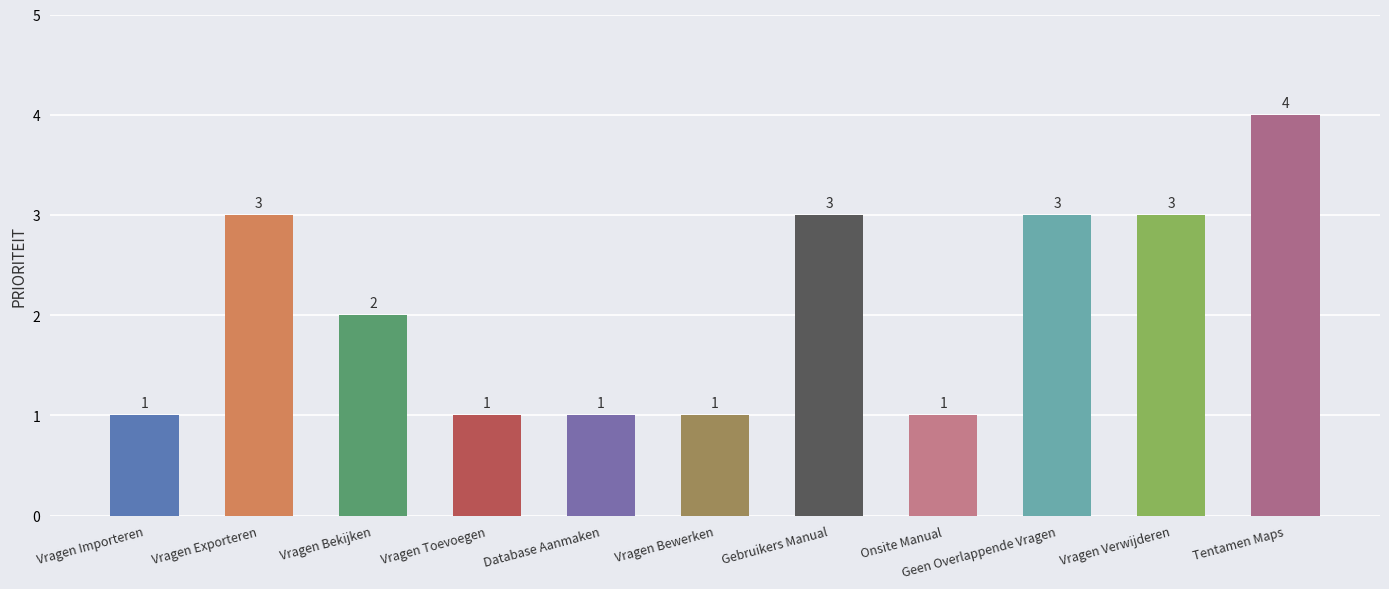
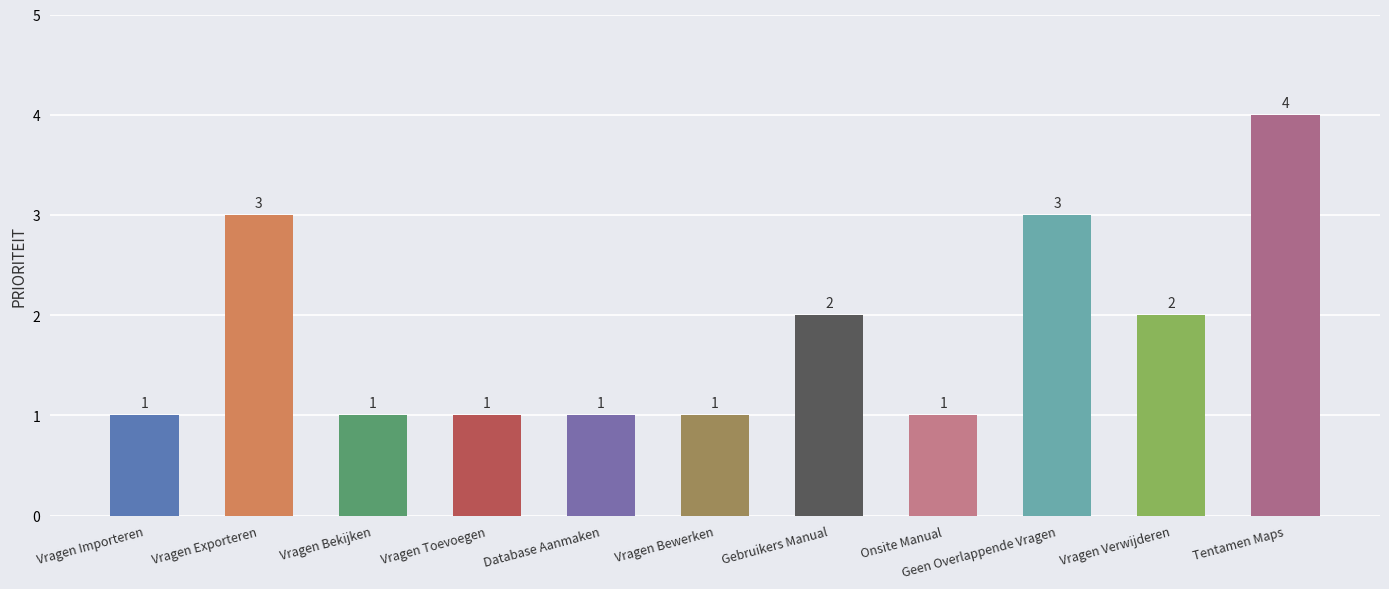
Vragen Bekijken: 2 -> 1
Gebruikers Manual: 3 -> 2
Vragen Verwijderen: 3 -> 2
